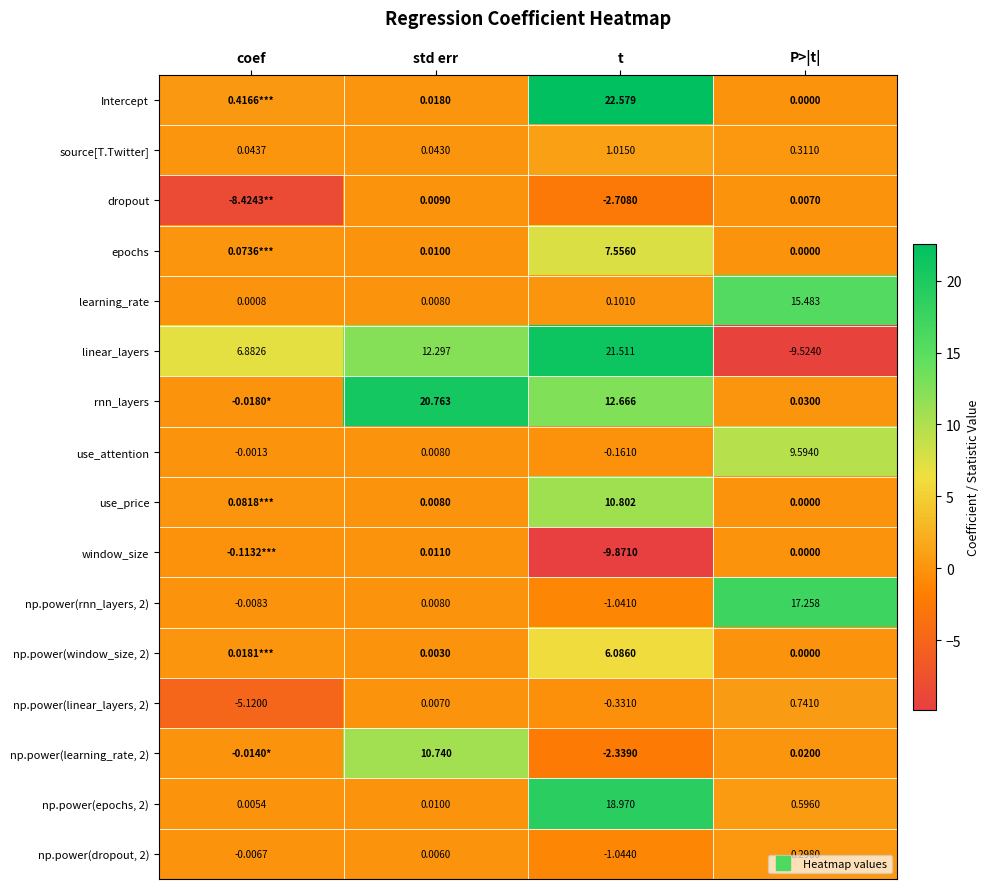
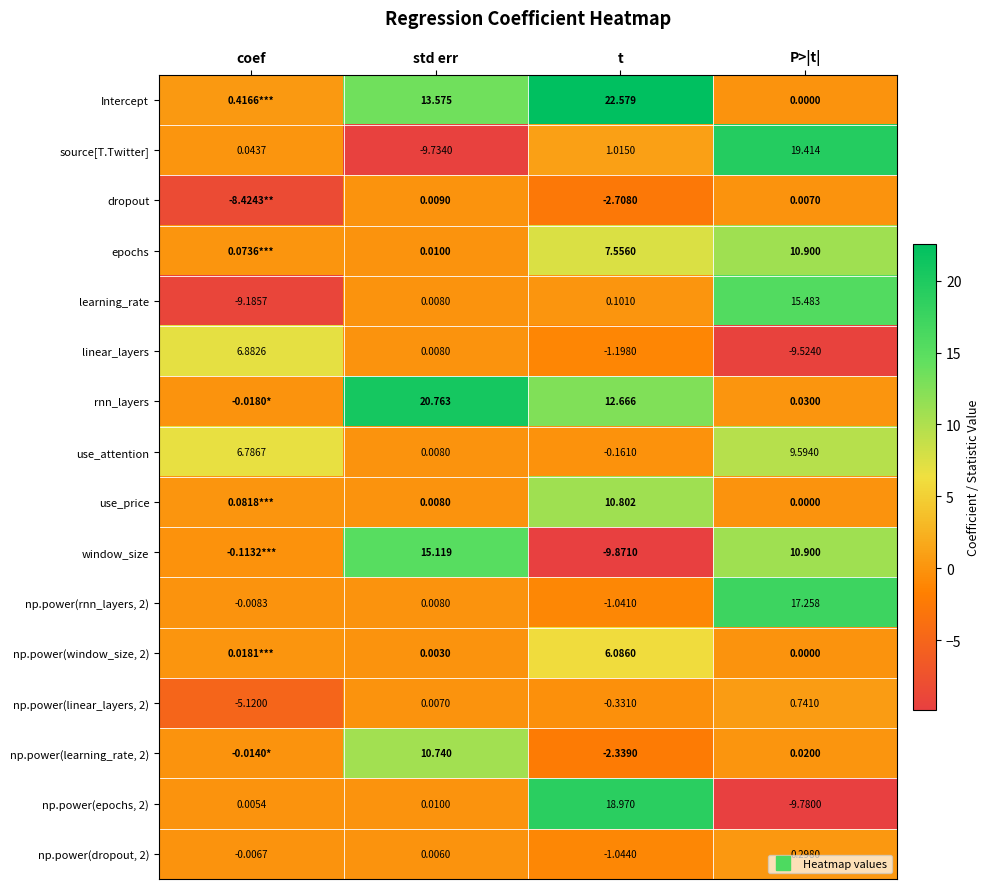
Intercept, std err: 0.0180 -> 13.575
source[T.Twitter], std err: 0.0430 -> -9.7340
source[T.Twitter], P>|t|: 0.3110 -> 19.414
epochs, P>|t|: 0.0000 -> 10.900
learning_rate, coef: 0.0008 -> -9.1857
linear_layers, std err: 12.297 -> 0.0080
linear_layers, t: 21.511 -> -1.1980
use_attention, coef: -0.0013 -> 6.7867
window_size, std err: 0.0110 -> 15.119
window_size, P>|t|: 0.0000 -> 10.900
np.power(epochs, 2), P>|t|: 0.5960 -> -9.7800
